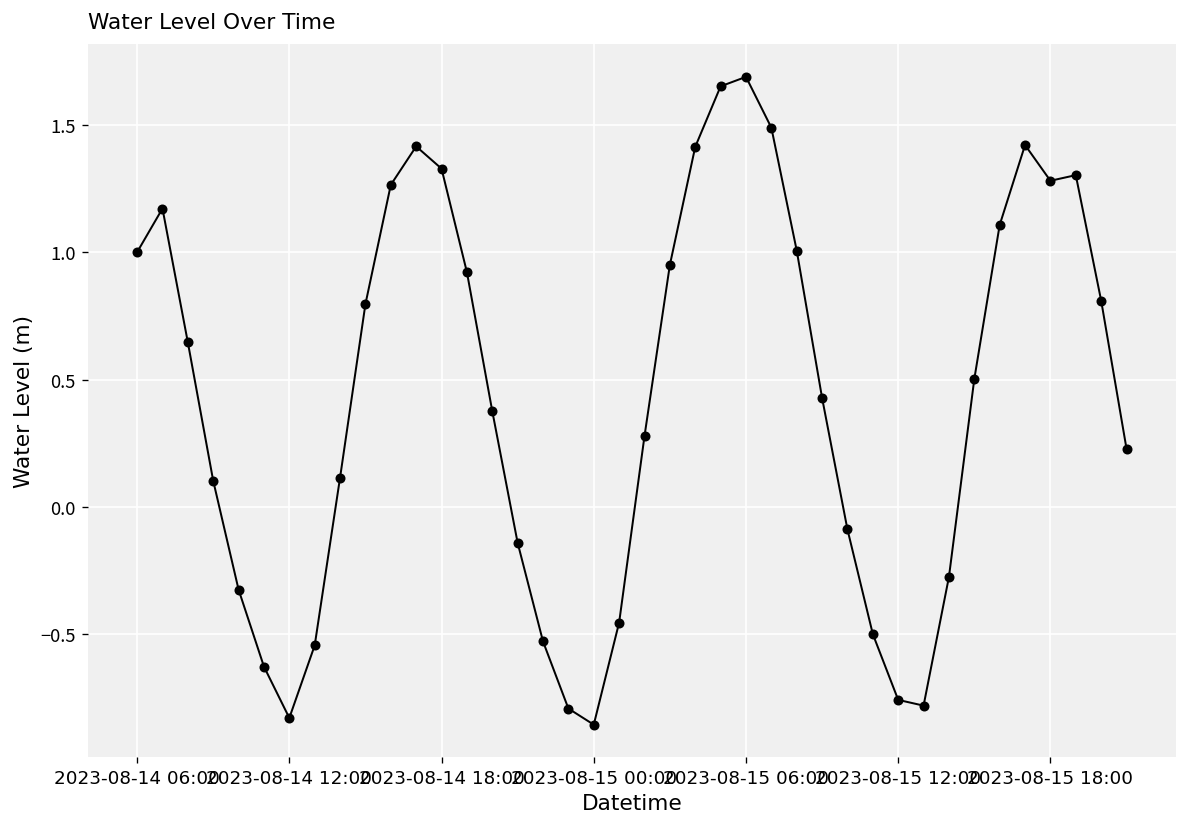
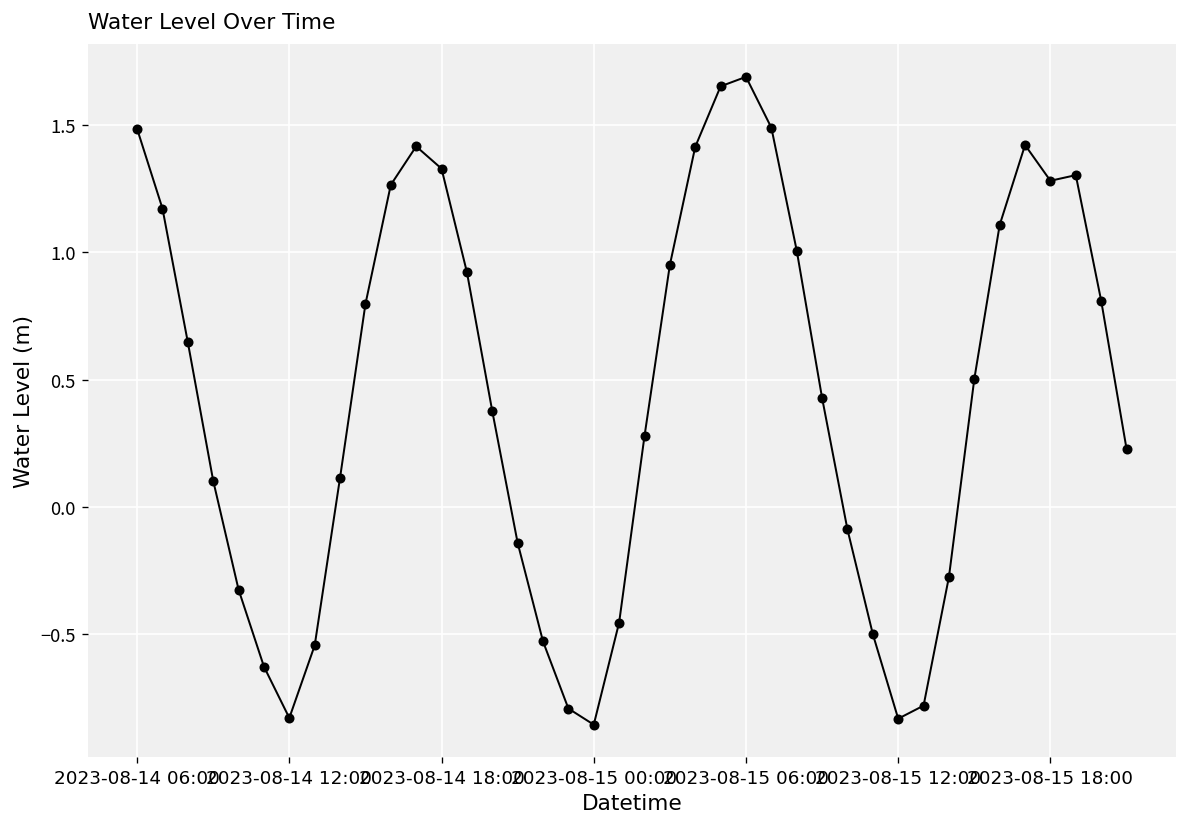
2023-08-14 06:00: 1.00 -> 1.48
2023-08-15 12:00: -0.76 -> -0.83
